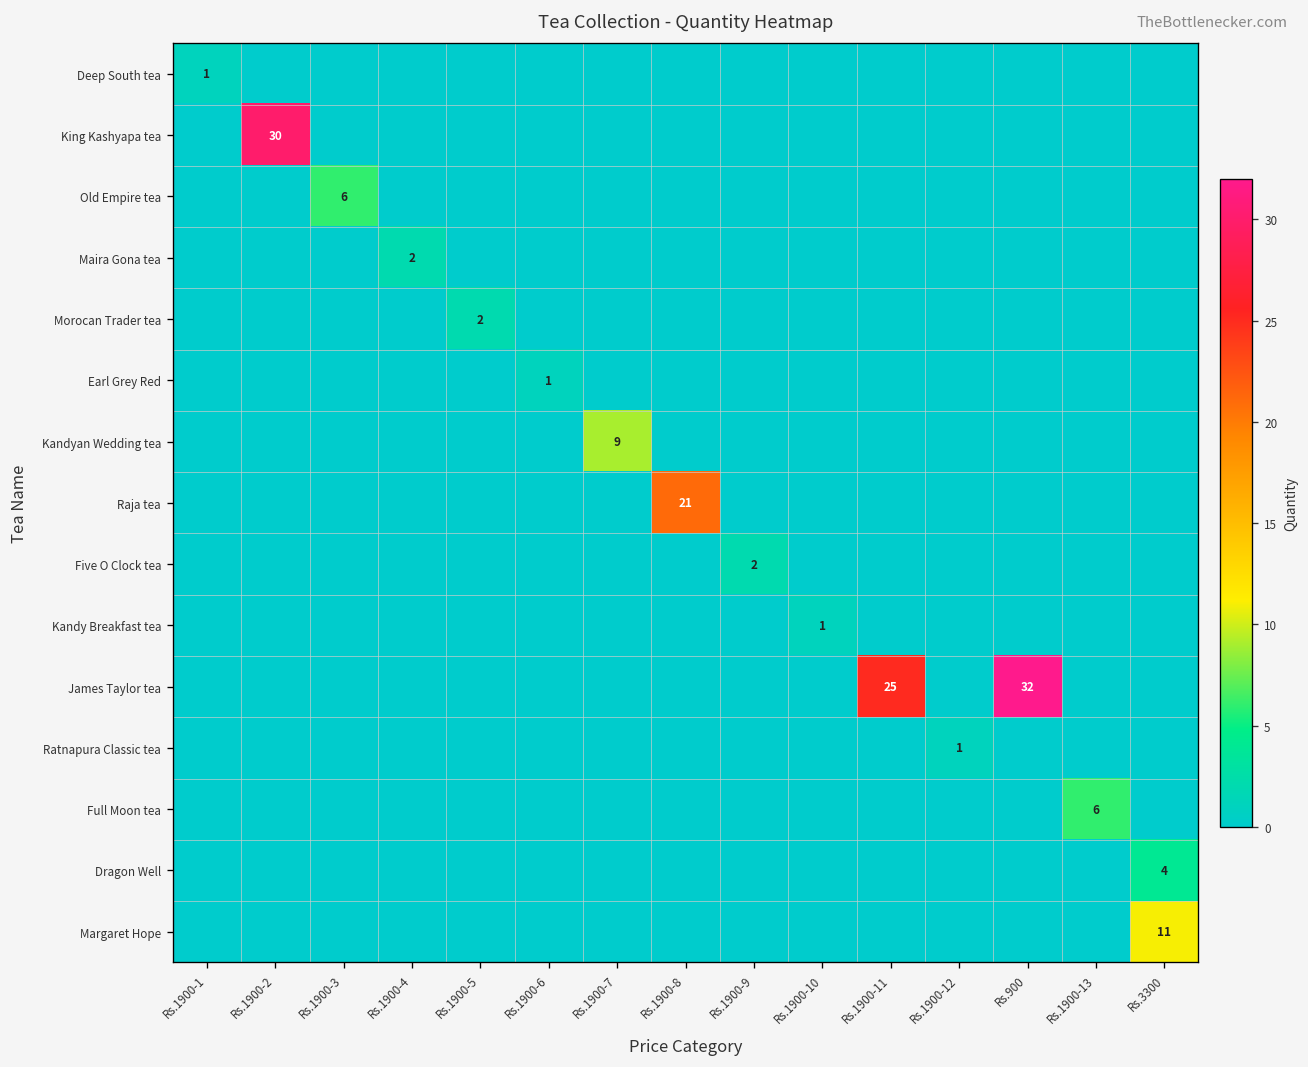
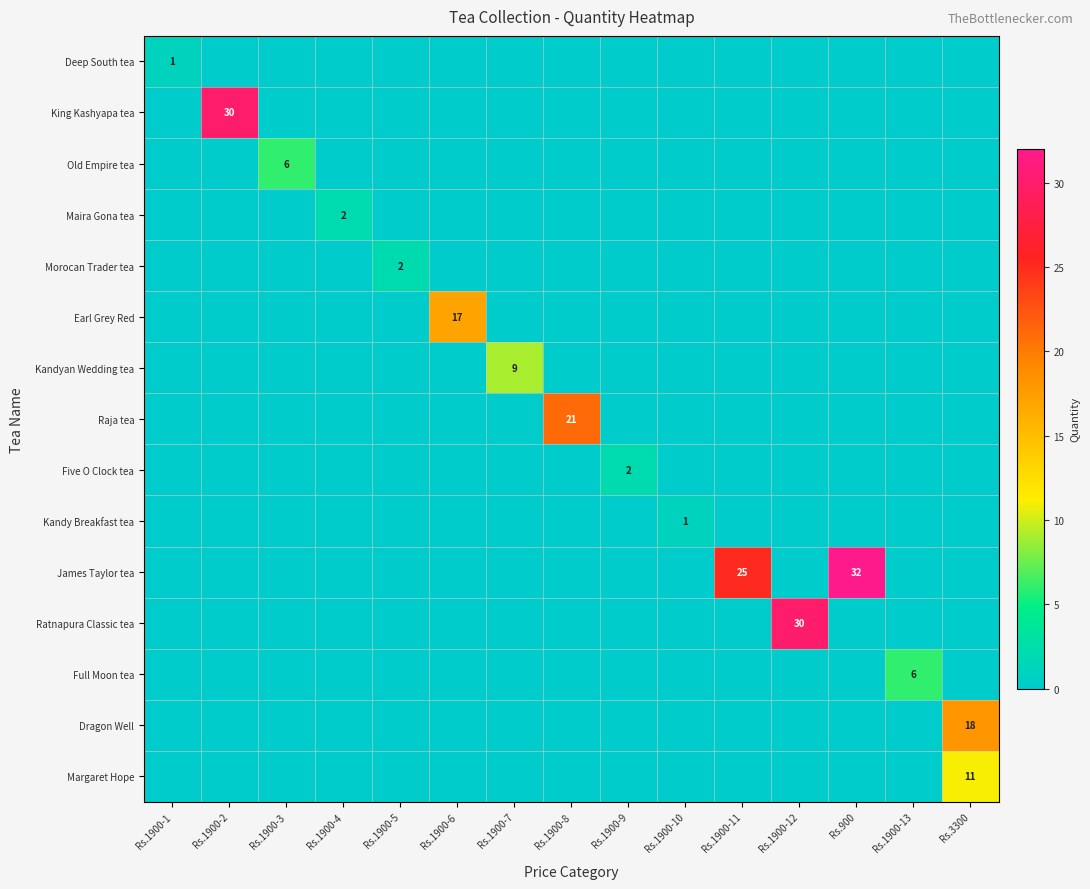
Earl Grey Red, Rs.1900-6: 1 -> 17
Ratnapura Classic tea, Rs.1900-12: 1 -> 30
Dragon Well, Rs.3300: 4 -> 18
